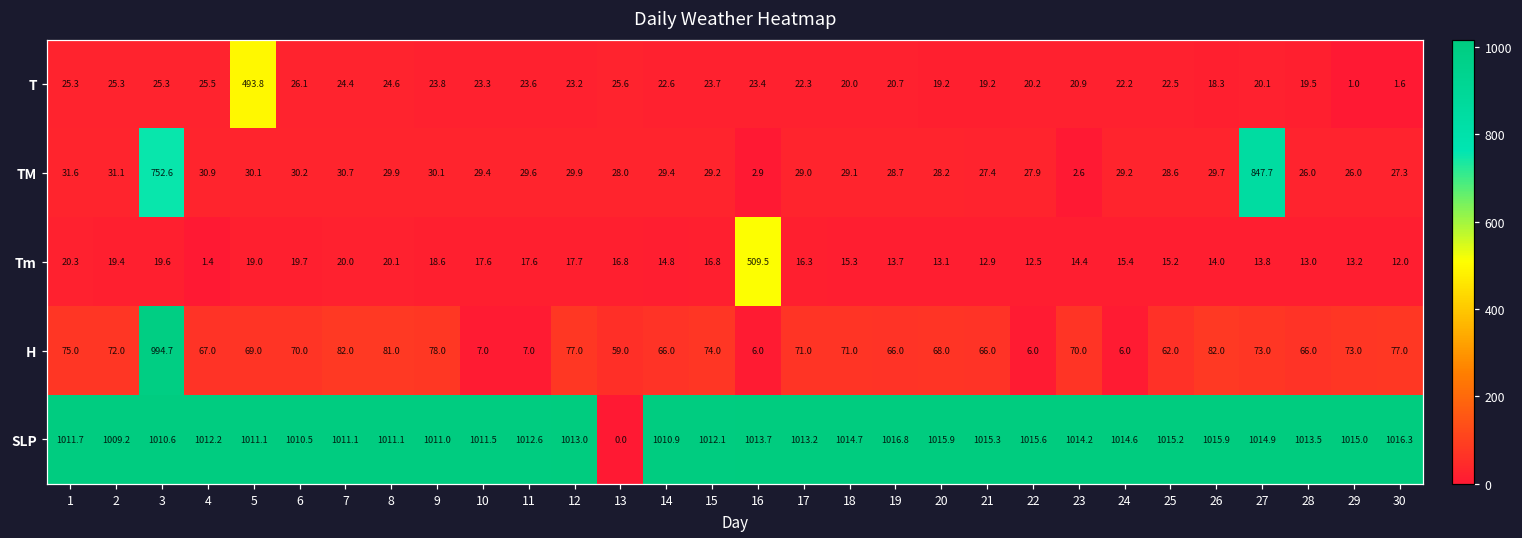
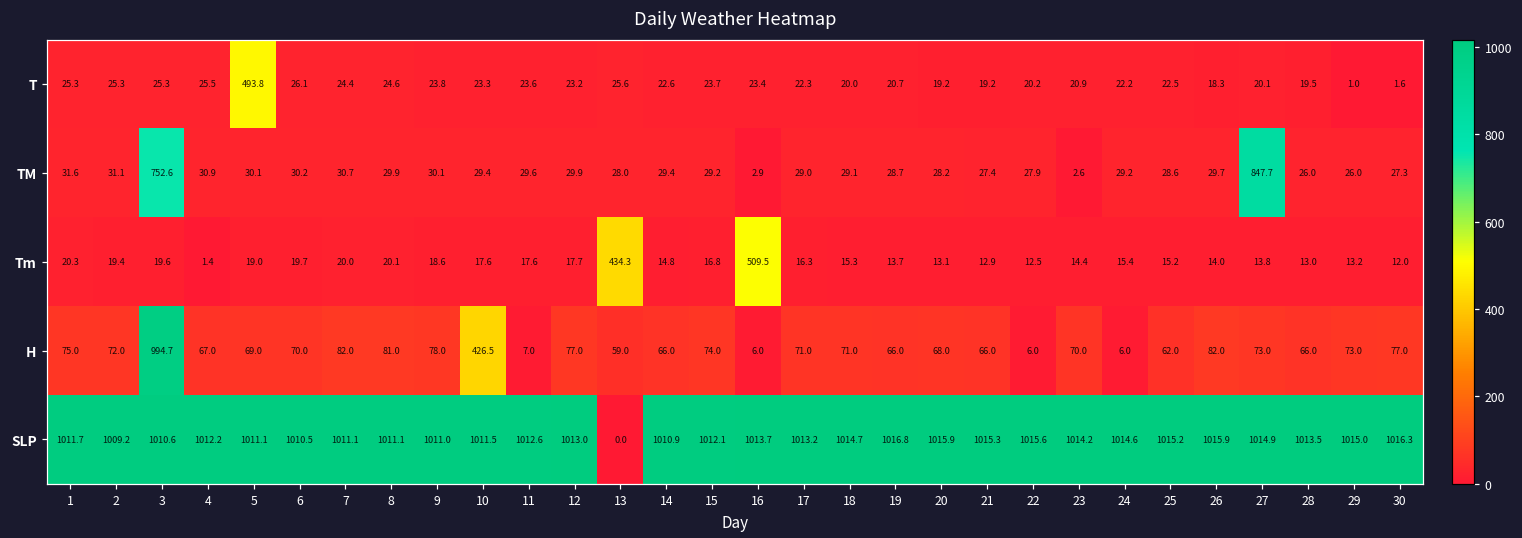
Tm, 13: 16.8 -> 434.3
H, 10: 7.0 -> 426.5
